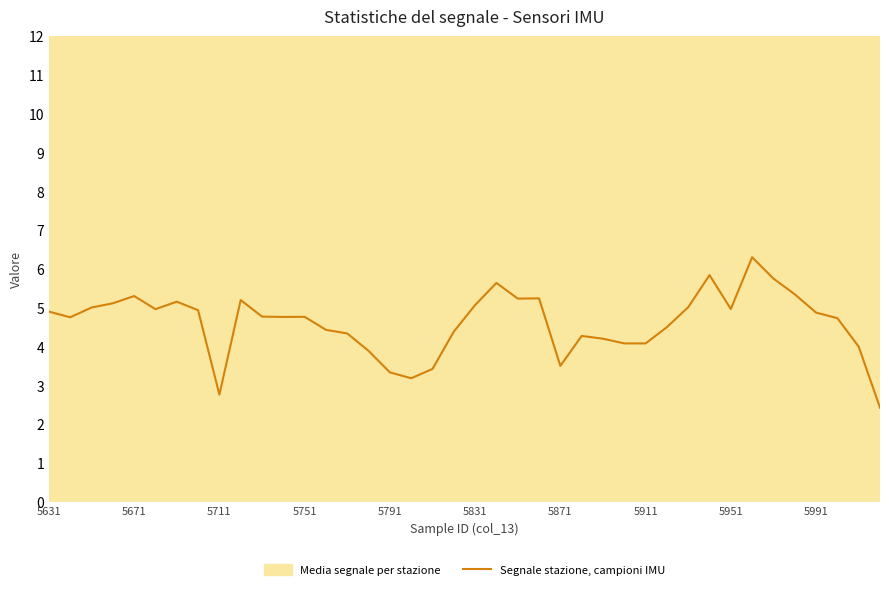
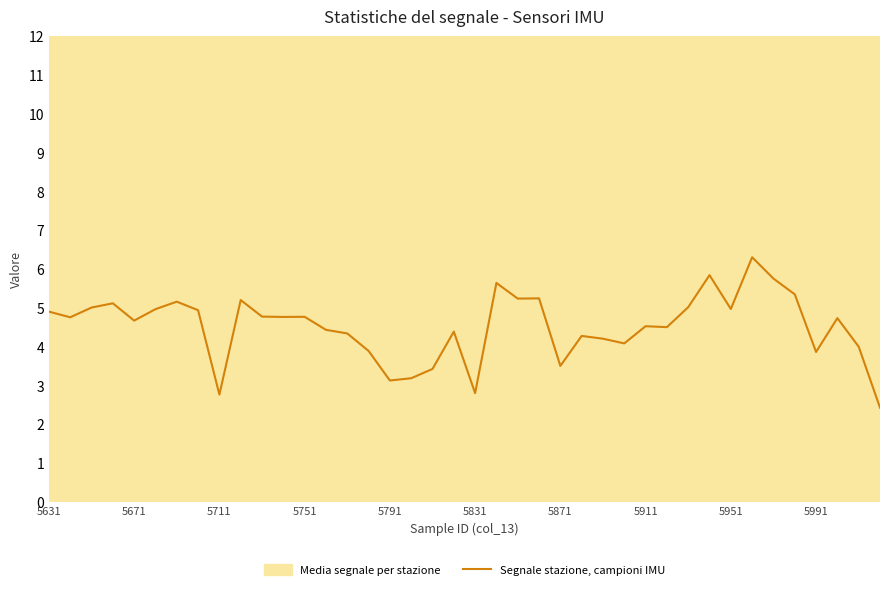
Segnale stazione, campioni IMU, 5671: 5.3 -> 4.7
Segnale stazione, campioni IMU, 5791: 3.3 -> 3.1
Segnale stazione, campioni IMU, 5831: 5.1 -> 2.8
Segnale stazione, campioni IMU, 5911: 4.1 -> 4.5
Segnale stazione, campioni IMU, 5991: 4.9 -> 3.9
